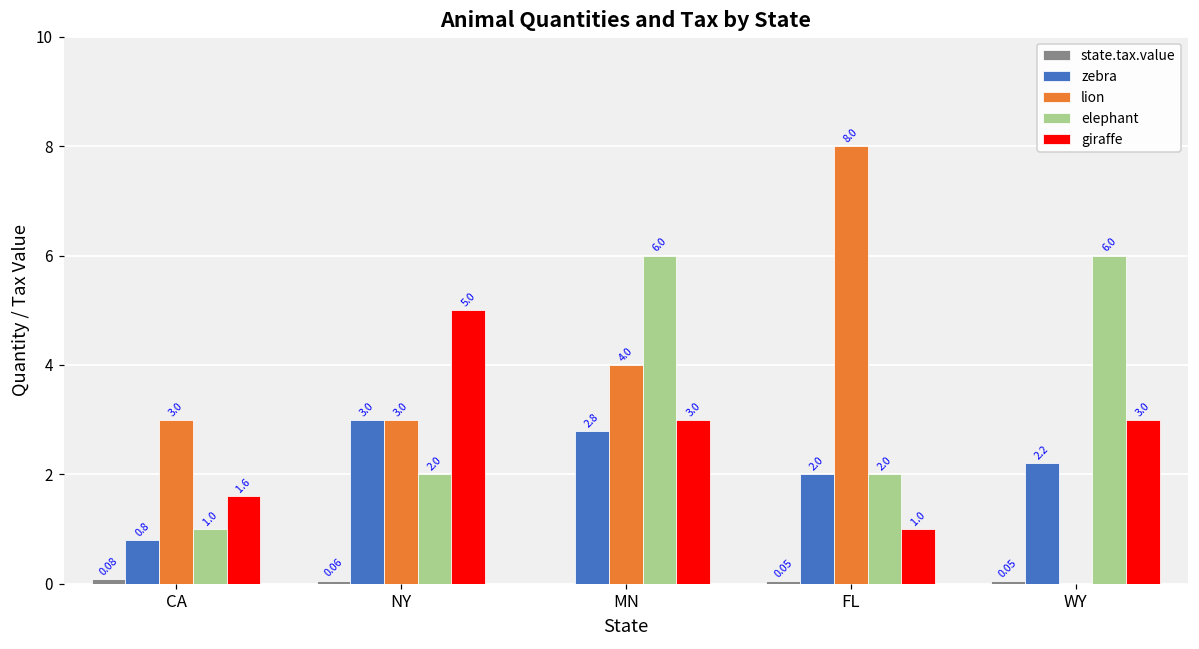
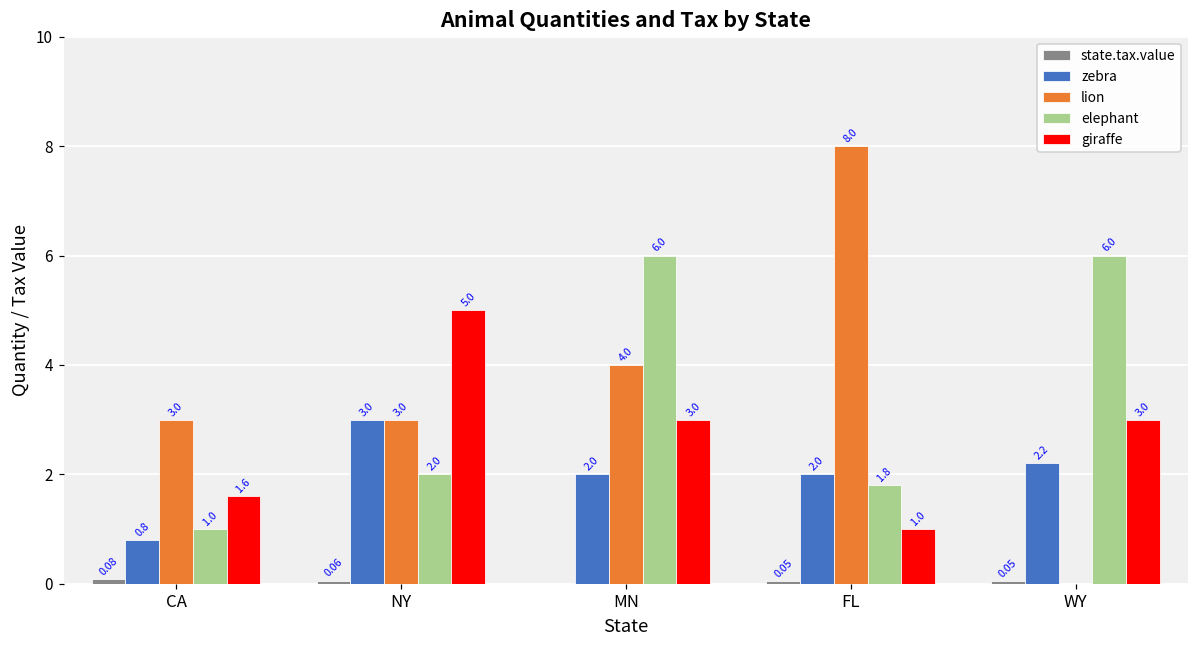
zebra, MN: 2.8 -> 2.0
elephant, FL: 2.0 -> 1.8
